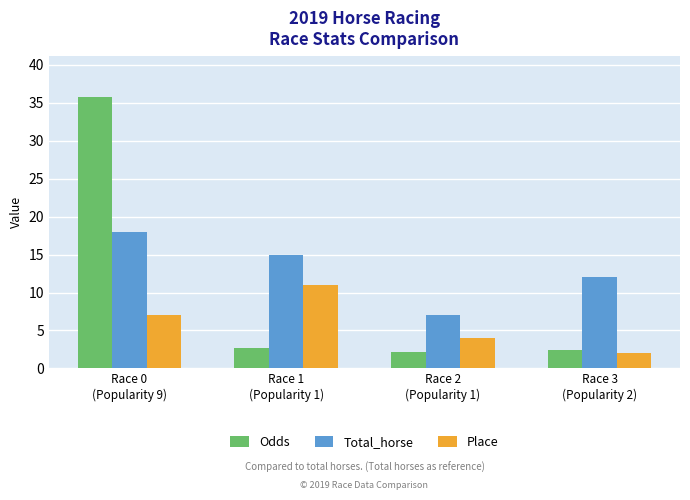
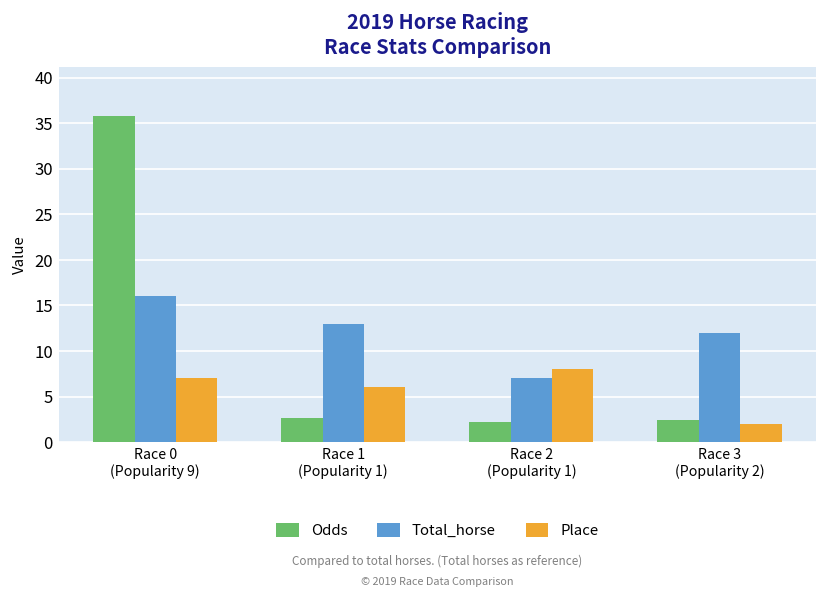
Total_horse, Race 0 (Popularity 9): 18 -> 16
Total_horse, Race 1 (Popularity 1): 15 -> 13
Place, Race 1 (Popularity 1): 11 -> 6
Place, Race 2 (Popularity 1): 4 -> 8
